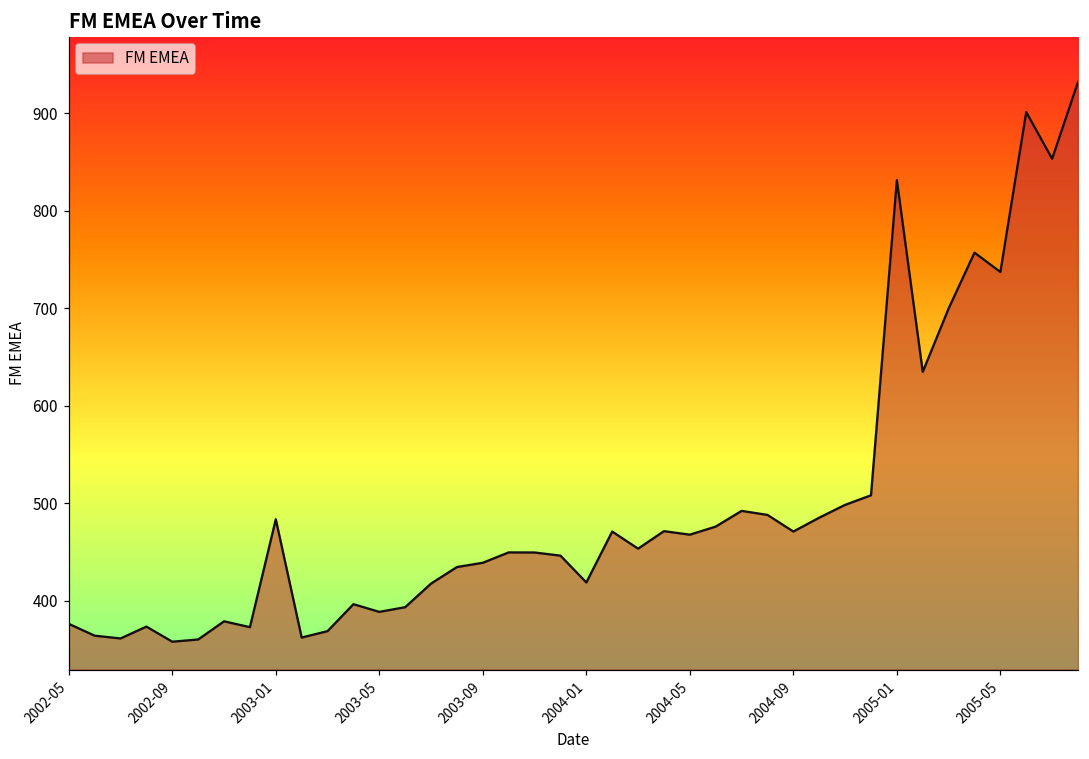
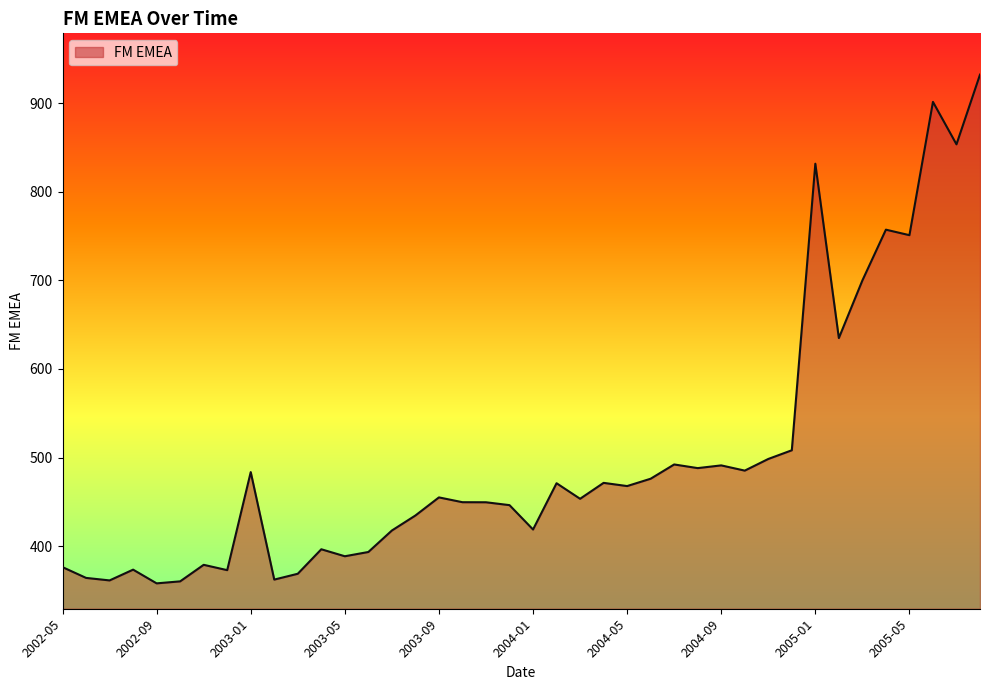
2003-09: 440 -> 450
2004-09: 470 -> 490
2005-05: 740 -> 750
